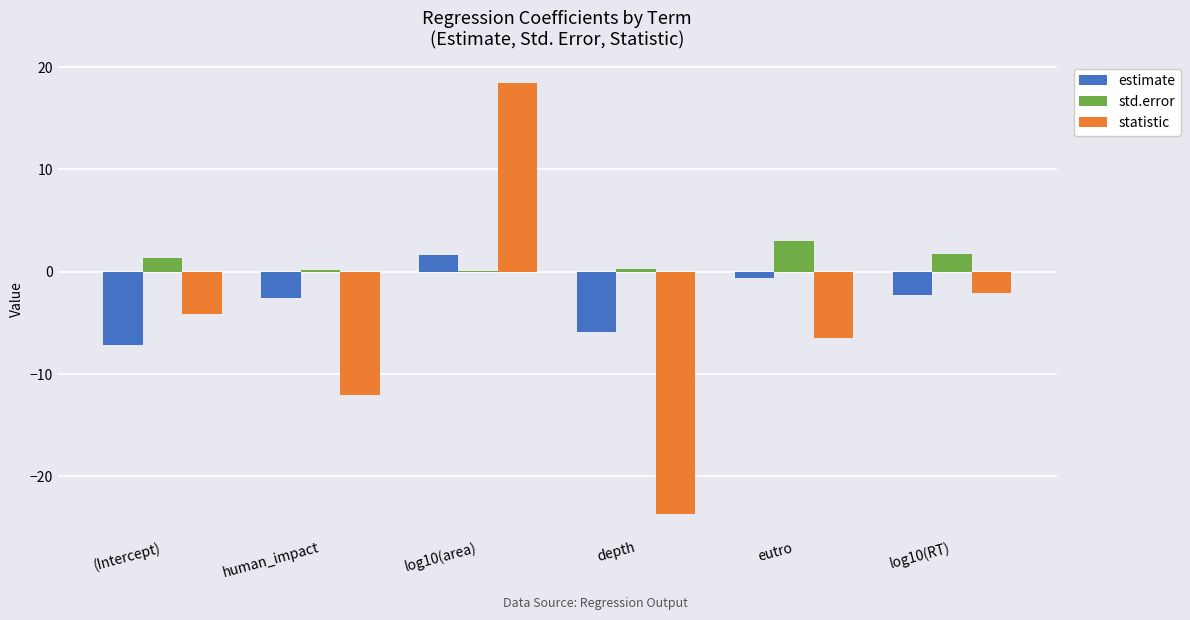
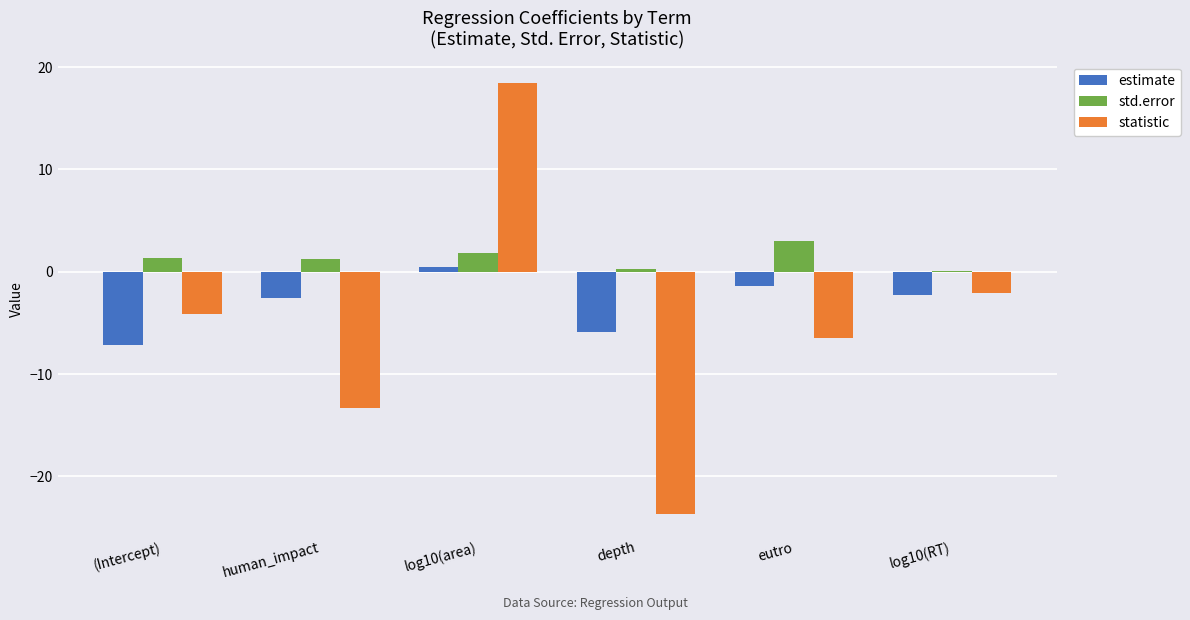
std.error, human_impact: 0.2 -> 1.3
statistic, human_impact: -12.1 -> -13.3
estimate, log10(area): 1.7 -> 0.5
std.error, log10(area): 0.1 -> 1.8
estimate, eutro: -0.6 -> -1.4
std.error, log10(RT): 1.7 -> 0.1
